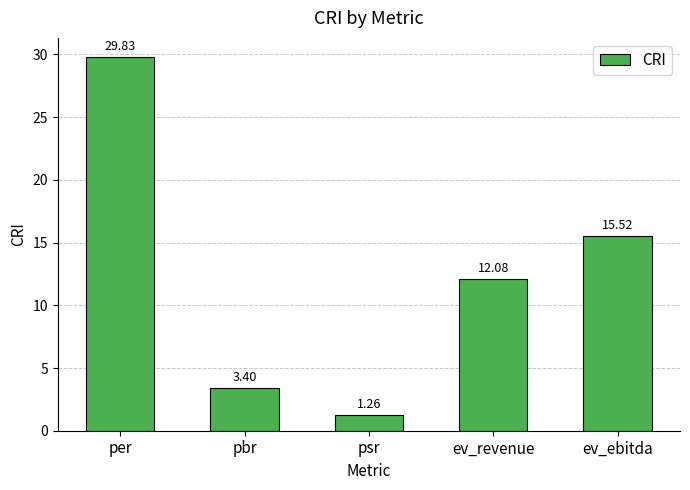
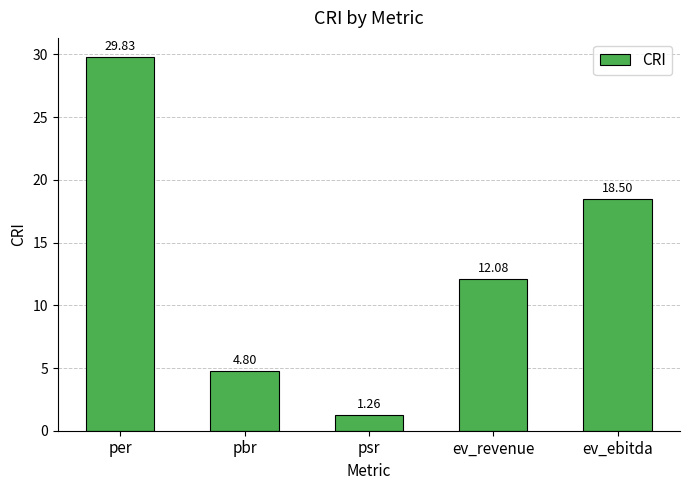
pbr: 3.40 -> 4.80
ev_ebitda: 15.52 -> 18.50
